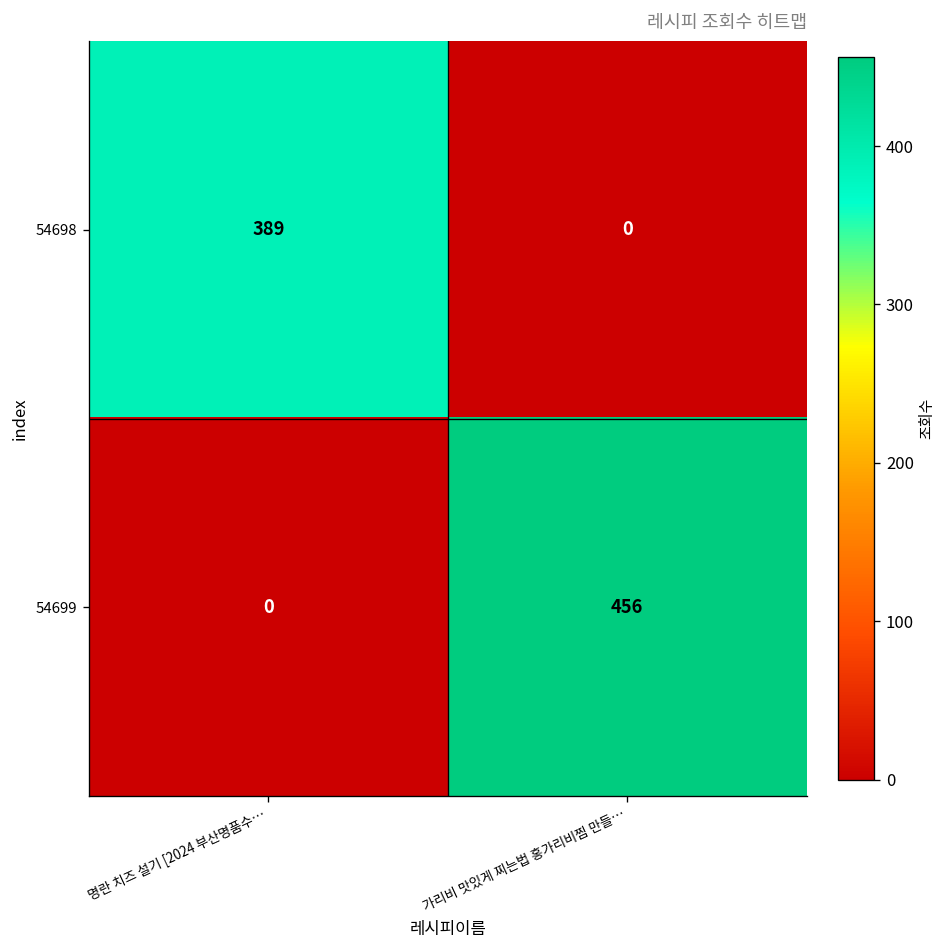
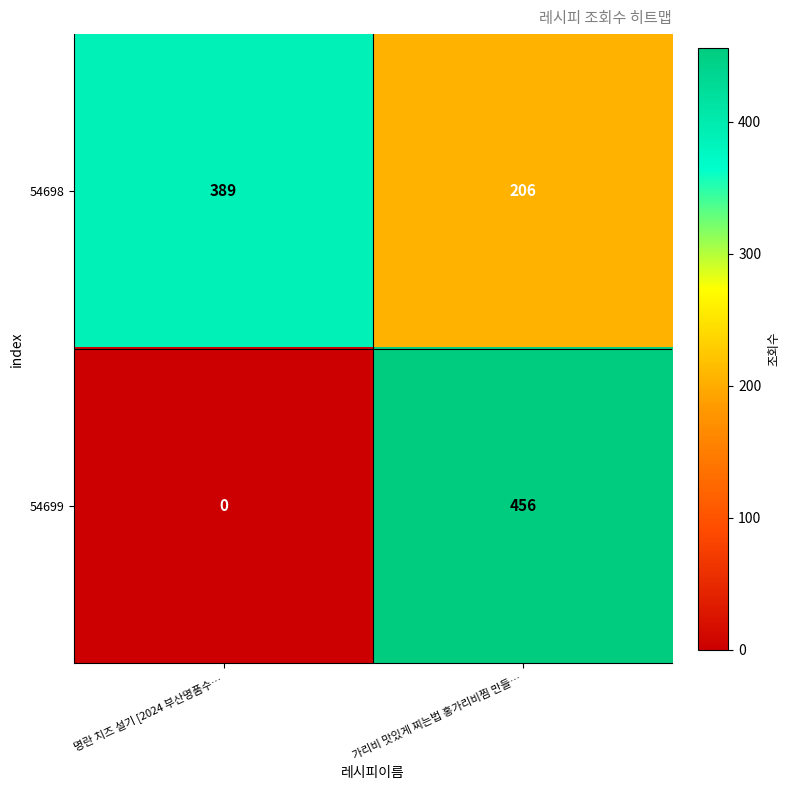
54698, 가리비 맛있게 찌는법 홍가리비찜 만들…: 0 -> 206
